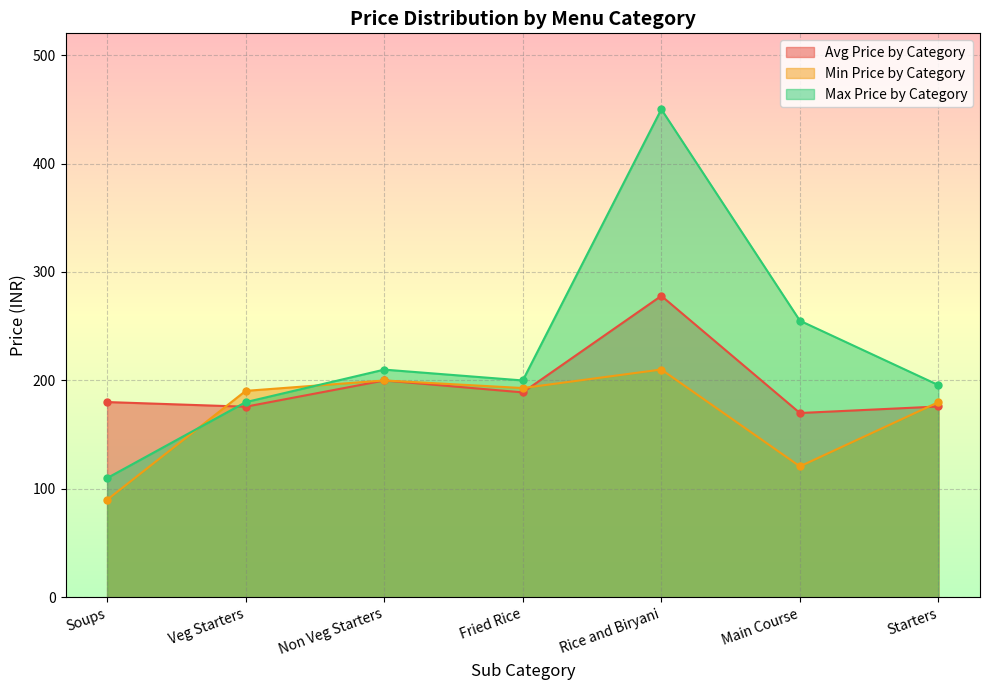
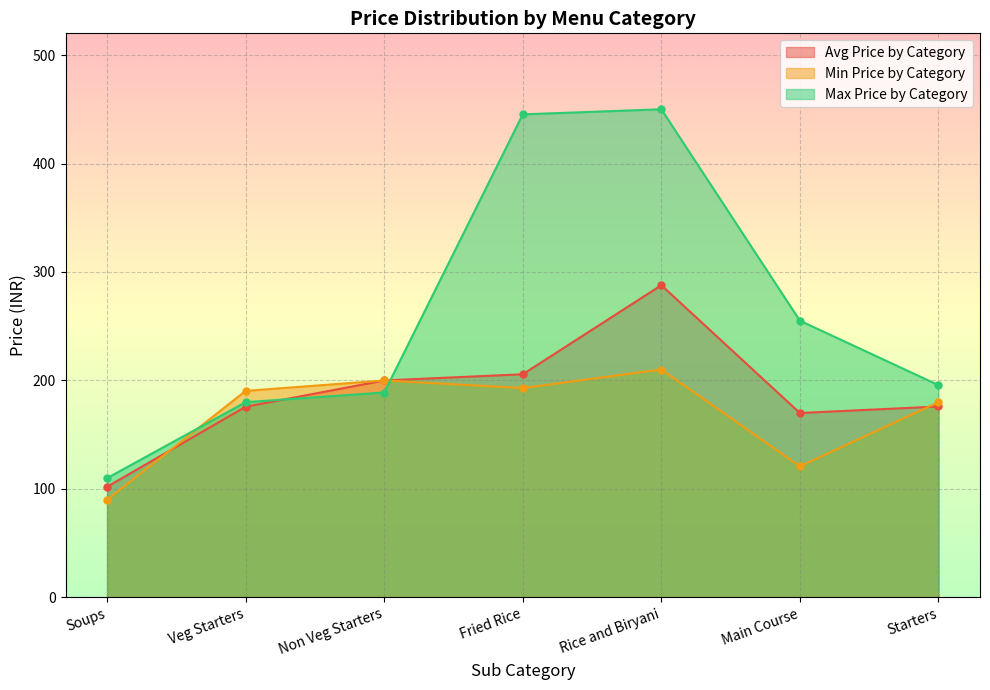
Avg Price by Category, Soups: 180 -> 102
Max Price by Category, Non Veg Starters: 210 -> 189
Avg Price by Category, Fried Rice: 189 -> 206
Max Price by Category, Fried Rice: 200 -> 445
Avg Price by Category, Rice and Biryani: 278 -> 288
